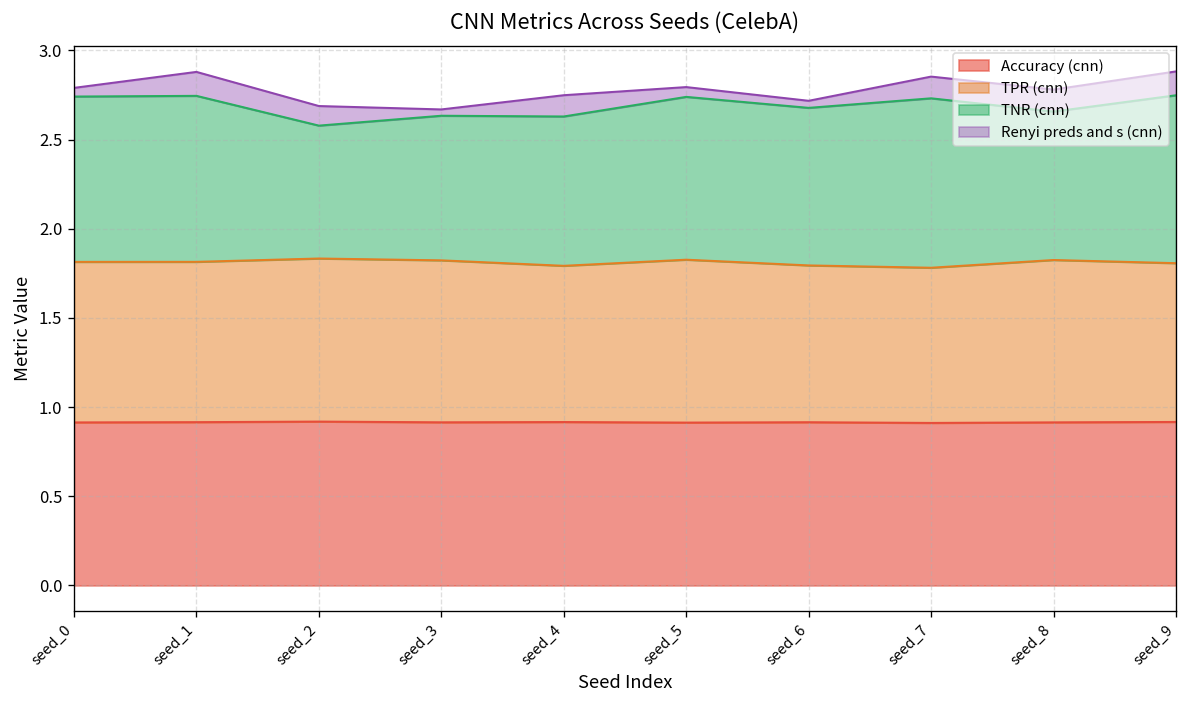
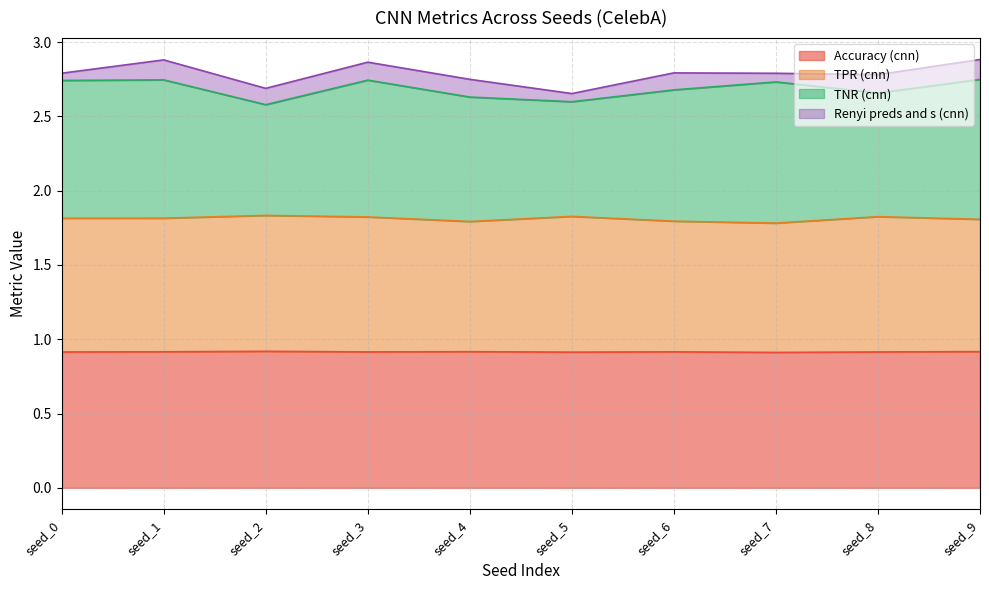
TNR (cnn), seed_3: 0.81 -> 0.92
Renyi preds and s (cnn), seed_3: 0.04 -> 0.12
TNR (cnn), seed_5: 0.91 -> 0.77
Renyi preds and s (cnn), seed_6: 0.04 -> 0.11
Renyi preds and s (cnn), seed_7: 0.12 -> 0.06
